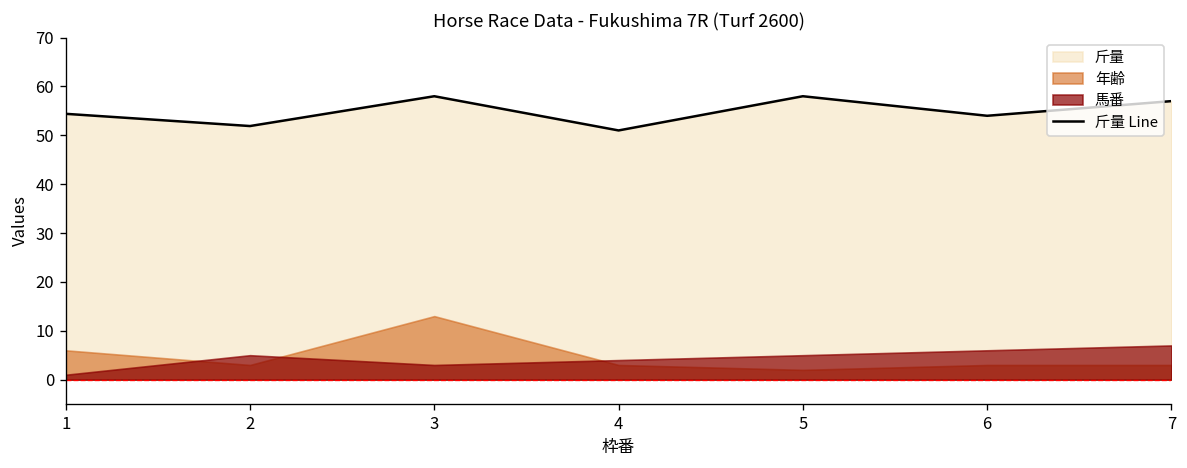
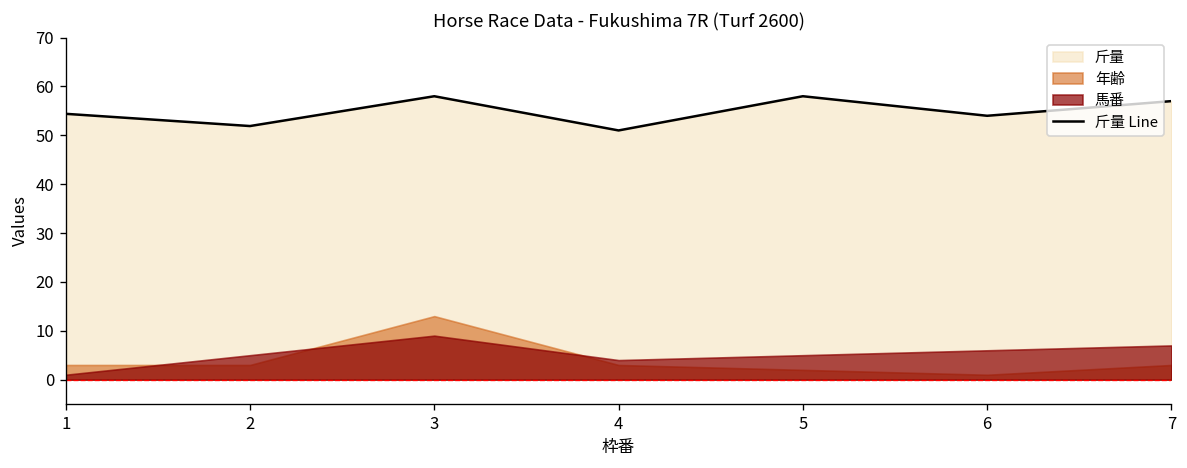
年齢, 1: 6 -> 3
馬番, 3: 3 -> 9
年齢, 6: 3 -> 1
